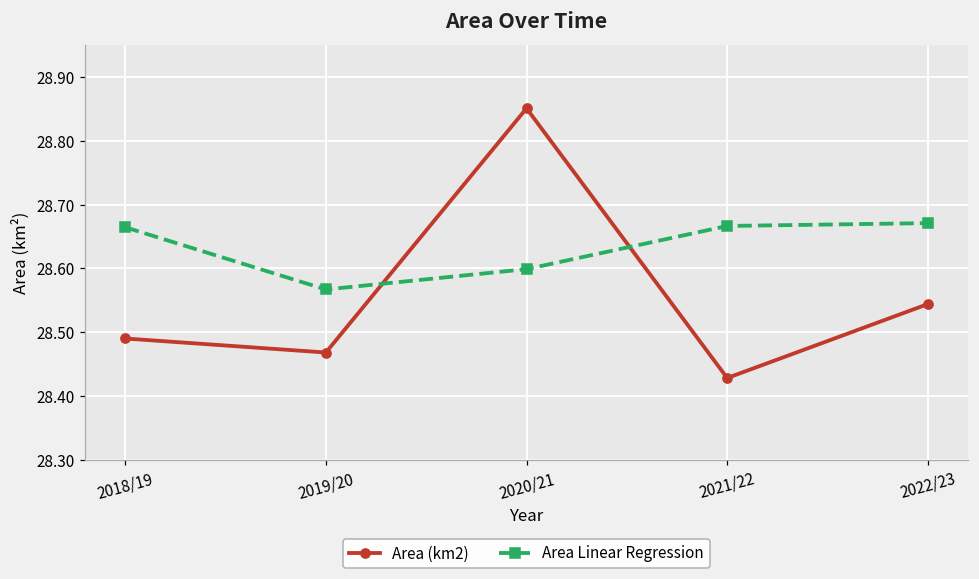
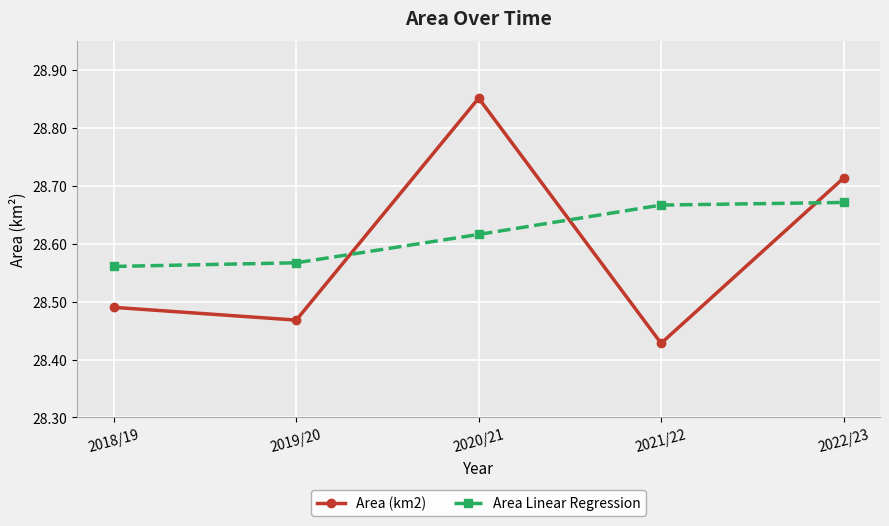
Area Linear Regression, 2018/19: 28.66 -> 28.56
Area Linear Regression, 2020/21: 28.60 -> 28.62
Area (km2), 2022/23: 28.54 -> 28.71
